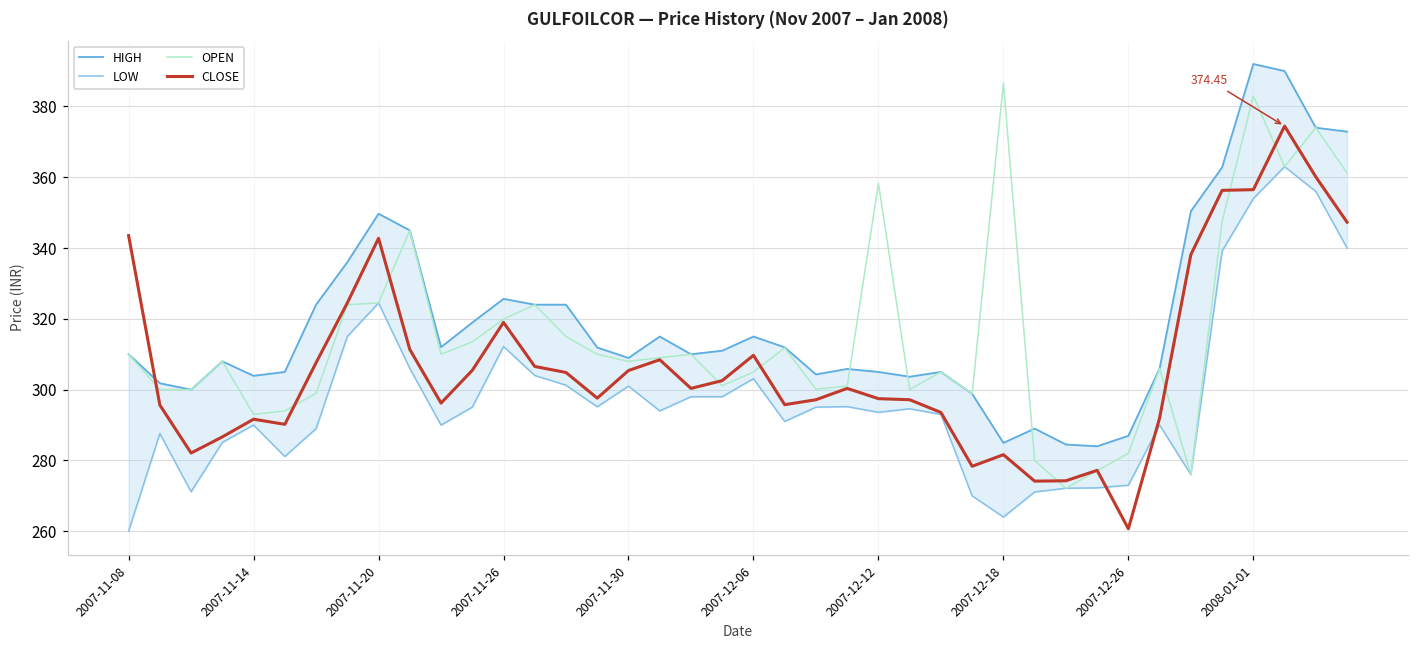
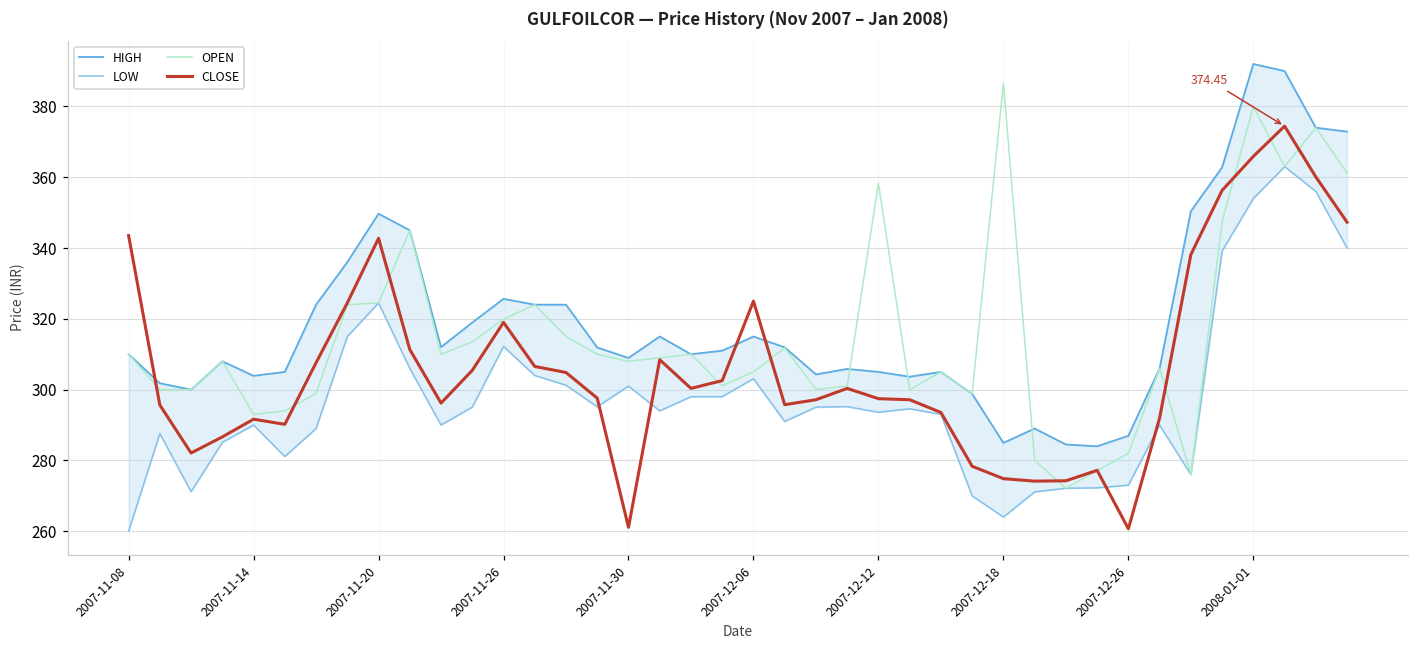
CLOSE, 2007-11-30: 305 -> 261
CLOSE, 2007-12-06: 310 -> 325
CLOSE, 2007-12-18: 282 -> 275
OPEN, 2008-01-01: 383 -> 380
CLOSE, 2008-01-01: 357 -> 366
